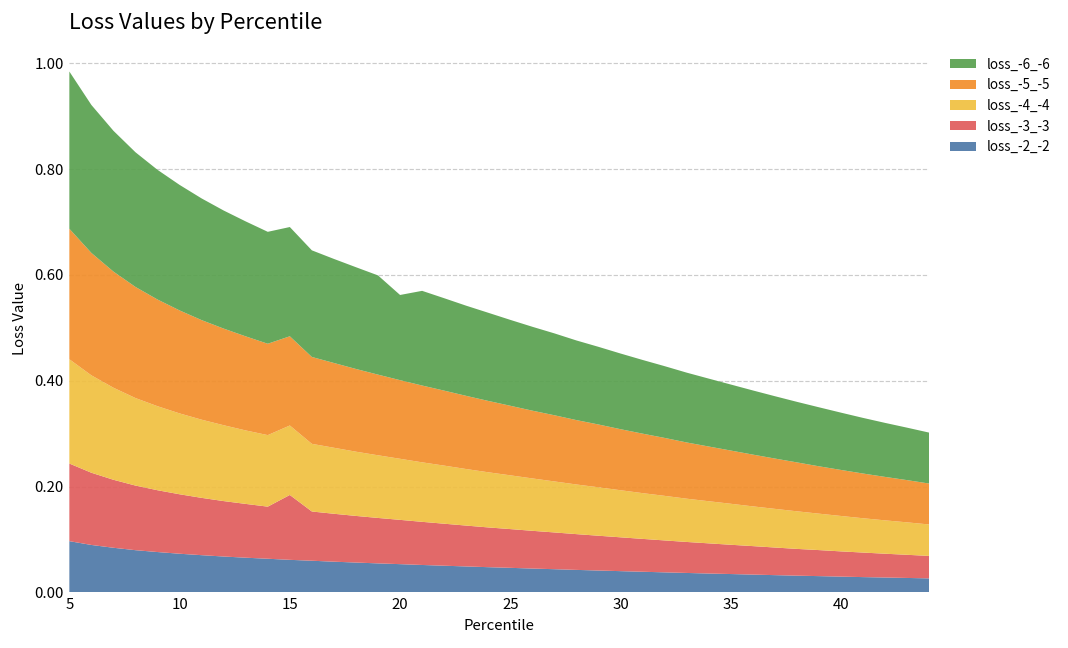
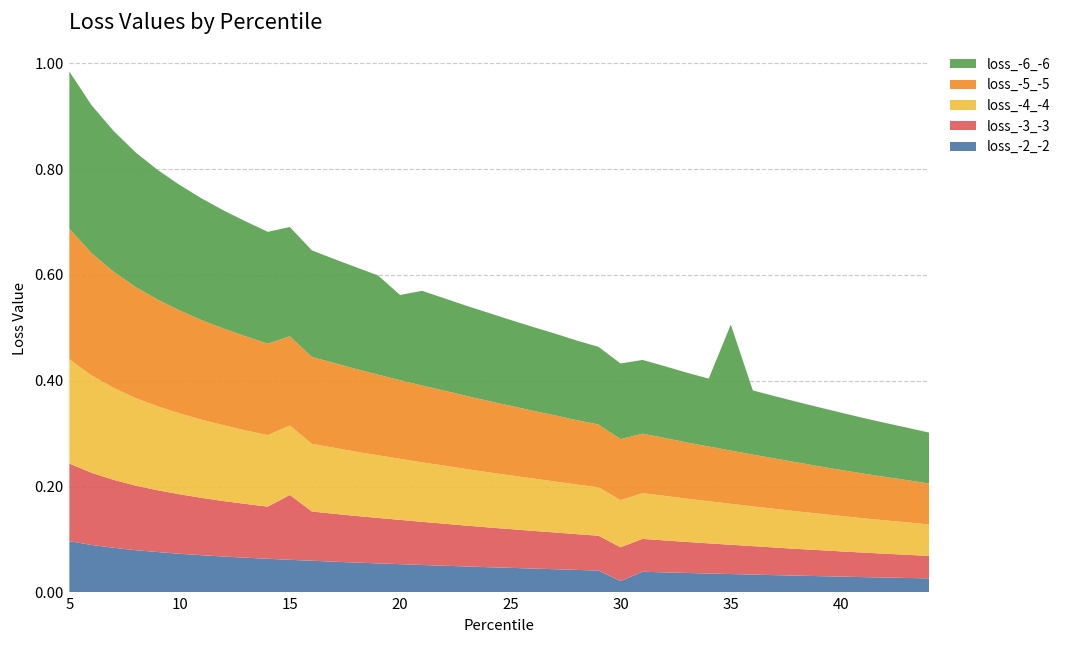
loss_-2_-2, 30: 0.04 -> 0.02
loss_-6_-6, 35: 0.12 -> 0.24
